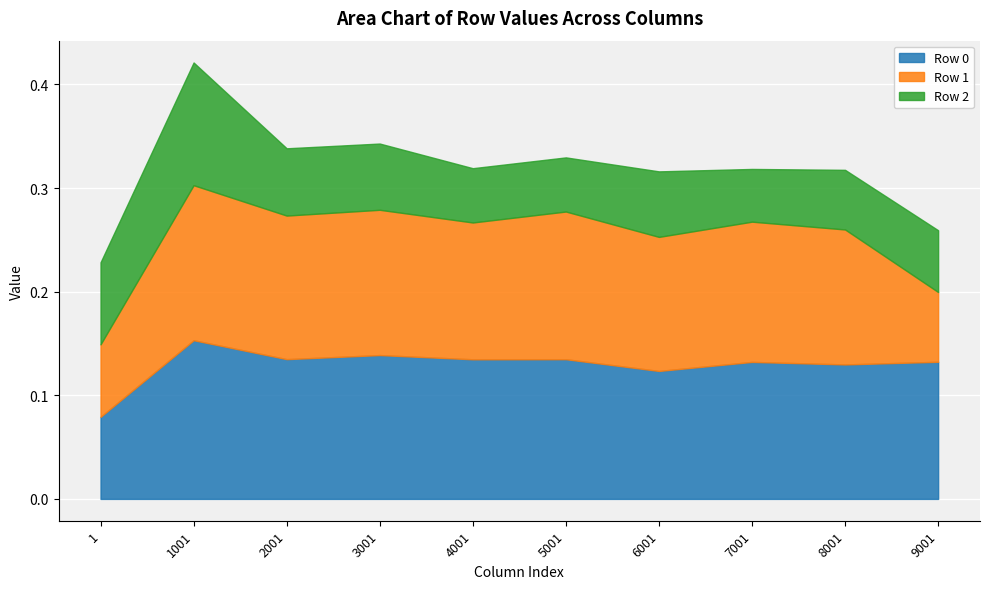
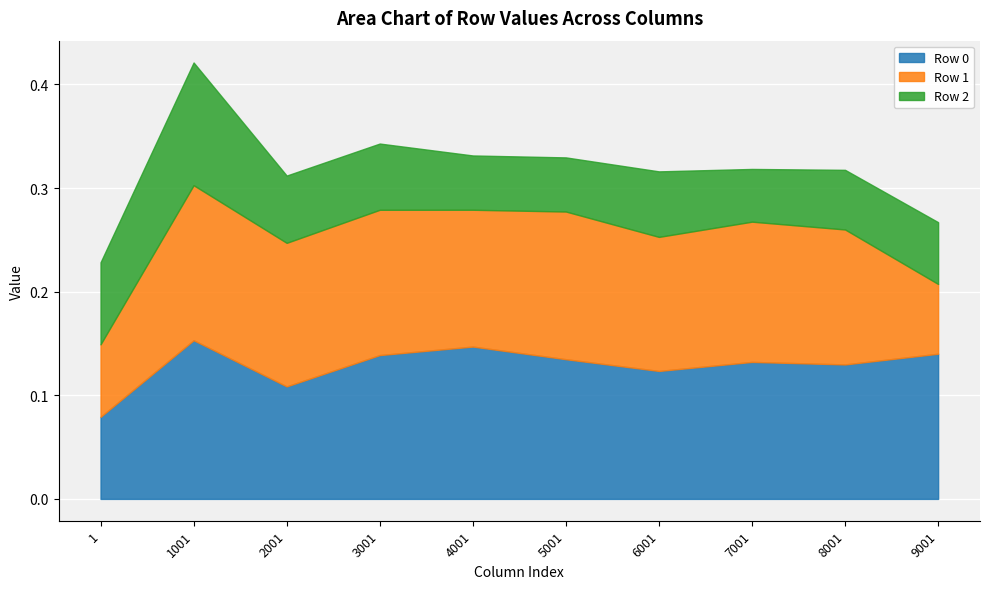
Row 0, 2001: 0.135 -> 0.109
Row 0, 4001: 0.135 -> 0.147
Row 0, 9001: 0.132 -> 0.140
